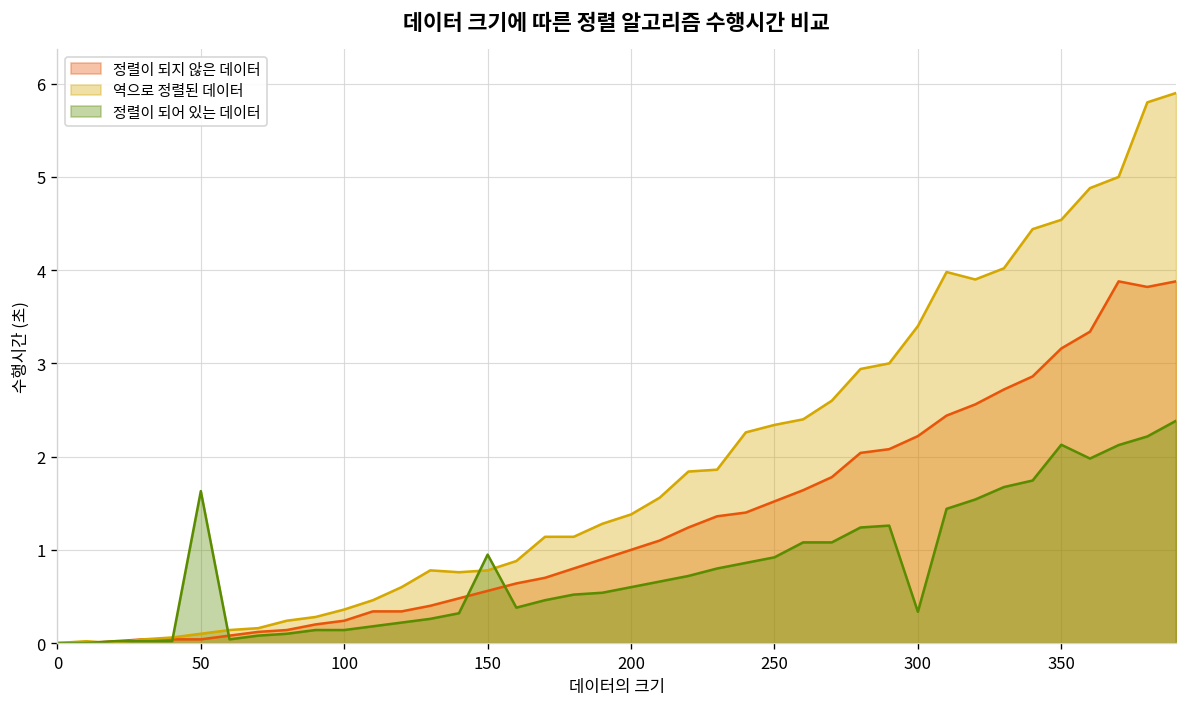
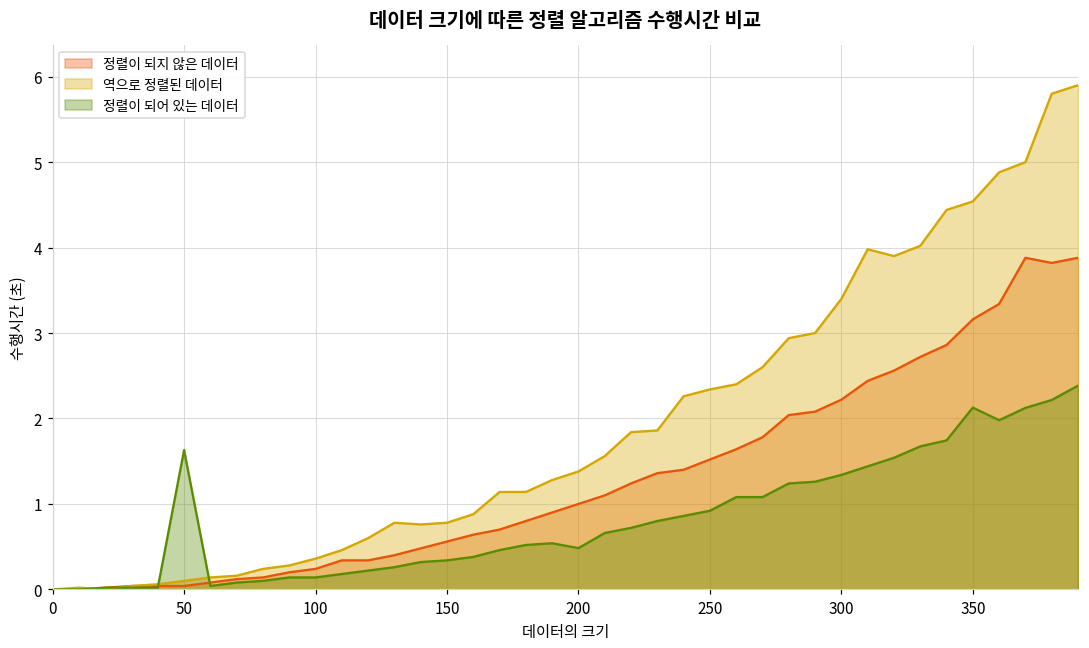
정렬이 되어 있는 데이터, 150: 0.9 -> 0.3
정렬이 되어 있는 데이터, 200: 0.6 -> 0.5
정렬이 되어 있는 데이터, 300: 0.3 -> 1.3
